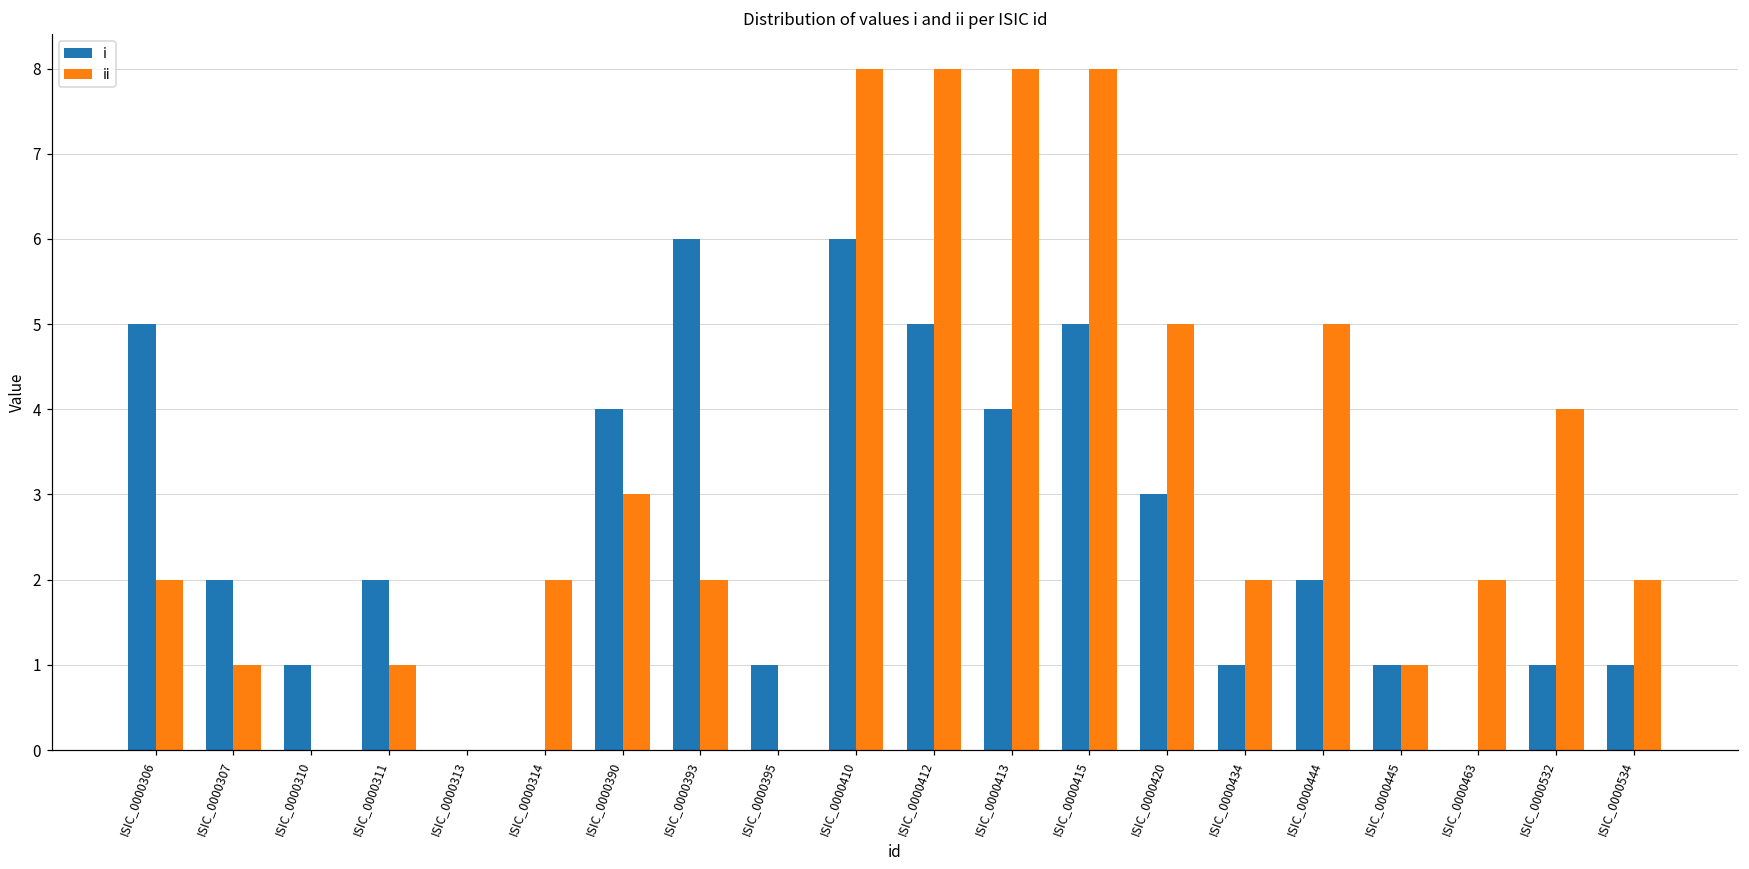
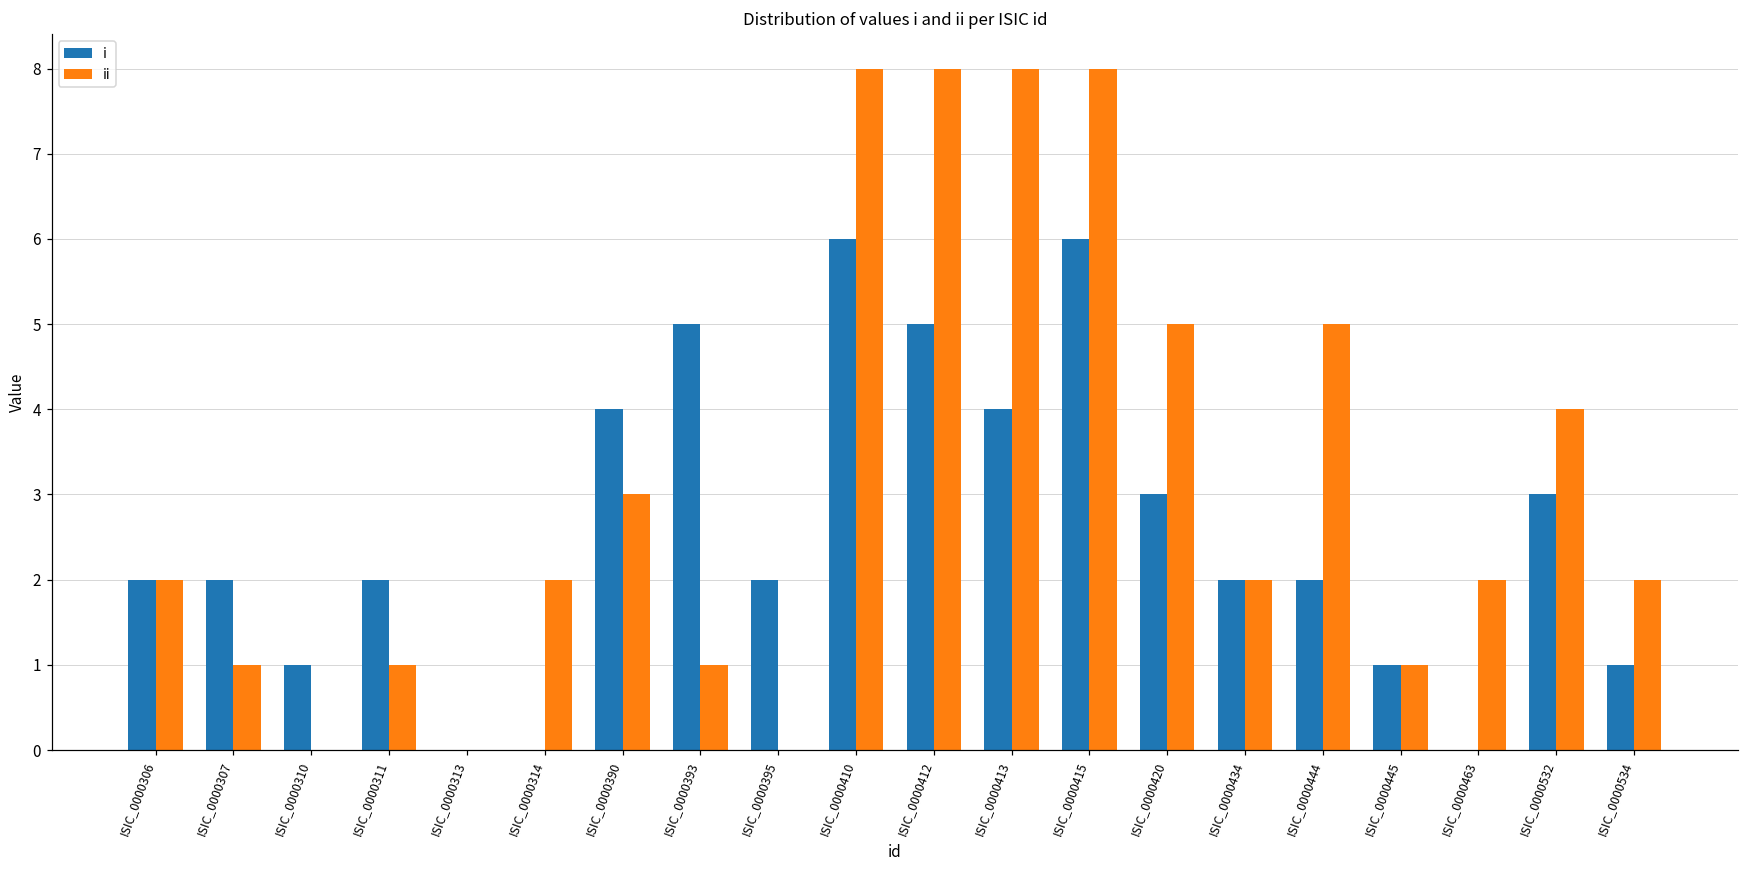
i, ISIC_0000306: 5 -> 2
i, ISIC_0000393: 6 -> 5
ii, ISIC_0000393: 2 -> 1
i, ISIC_0000395: 1 -> 2
i, ISIC_0000415: 5 -> 6
i, ISIC_0000434: 1 -> 2
i, ISIC_0000532: 1 -> 3
